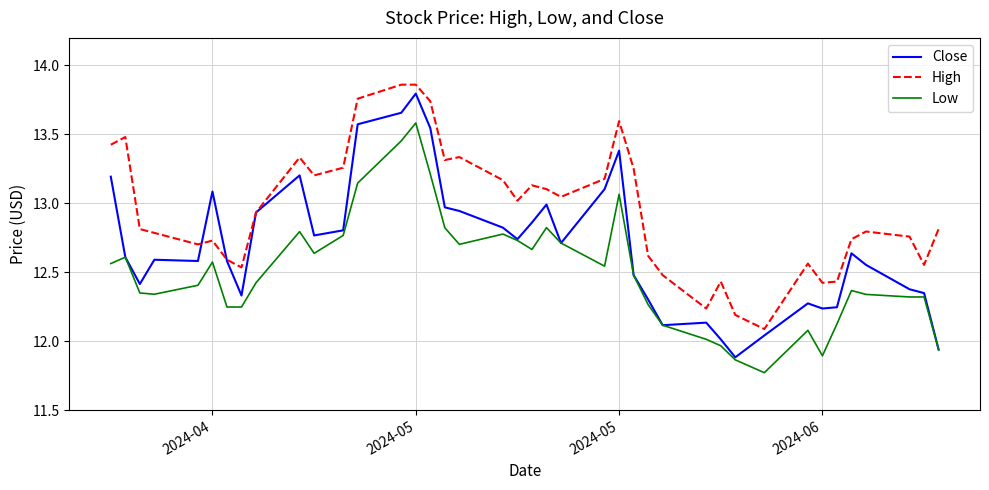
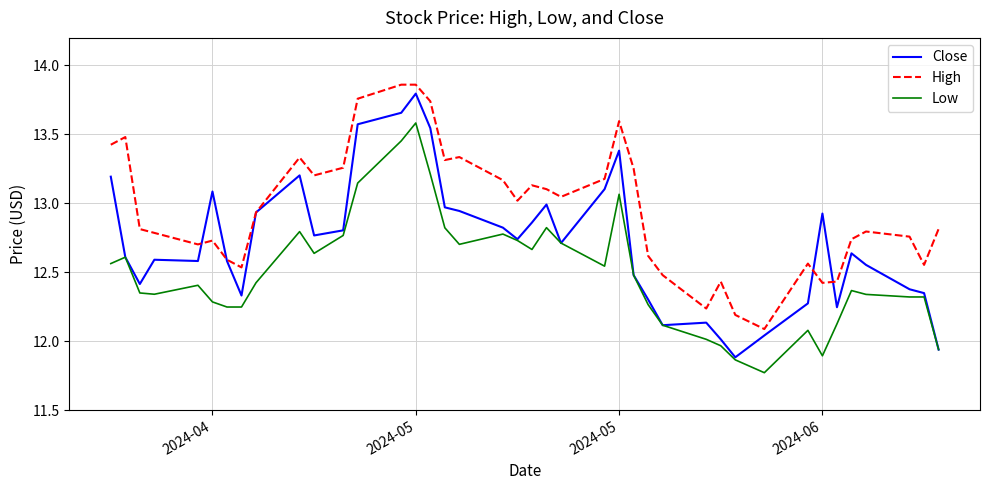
Low, 2024-04: 12.57 -> 12.28
Close, 2024-06: 12.24 -> 12.93
